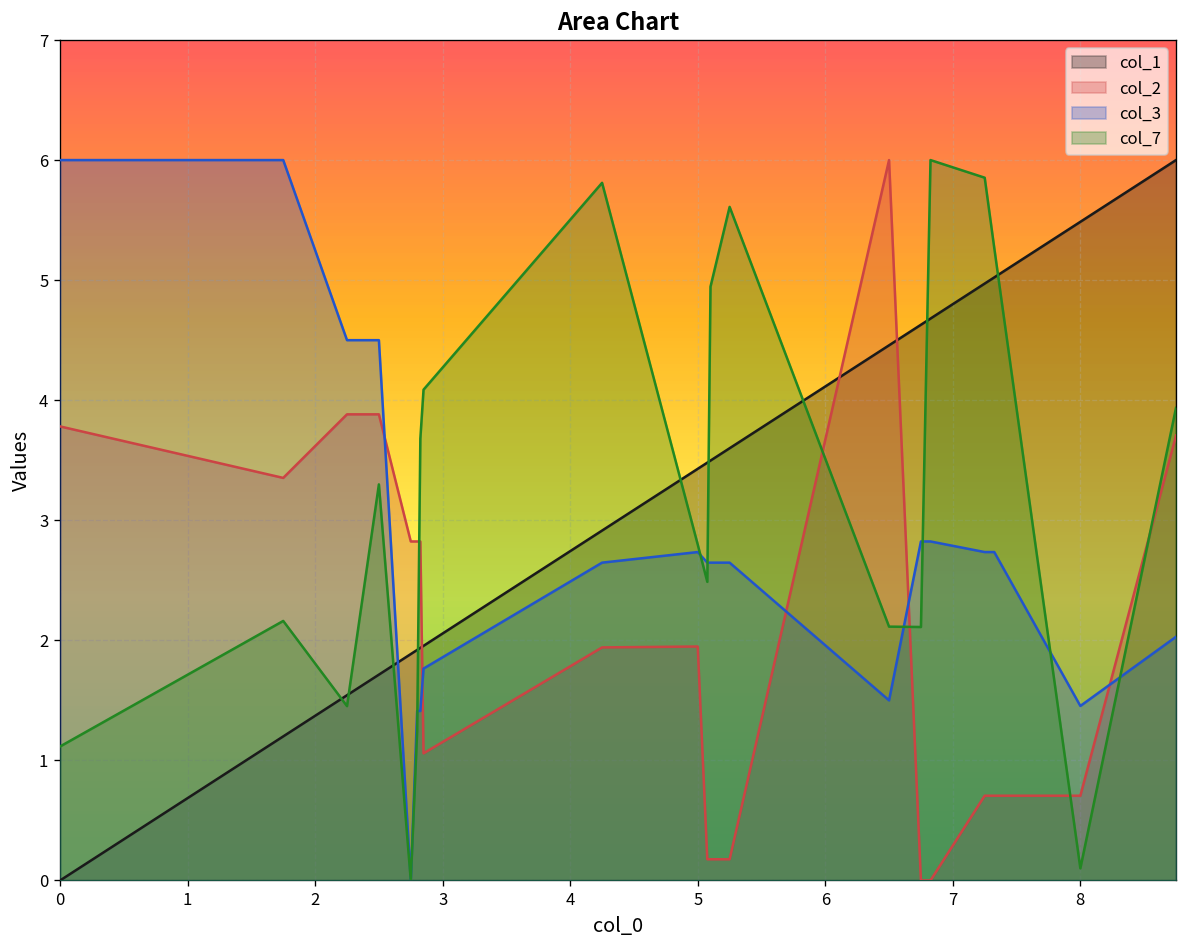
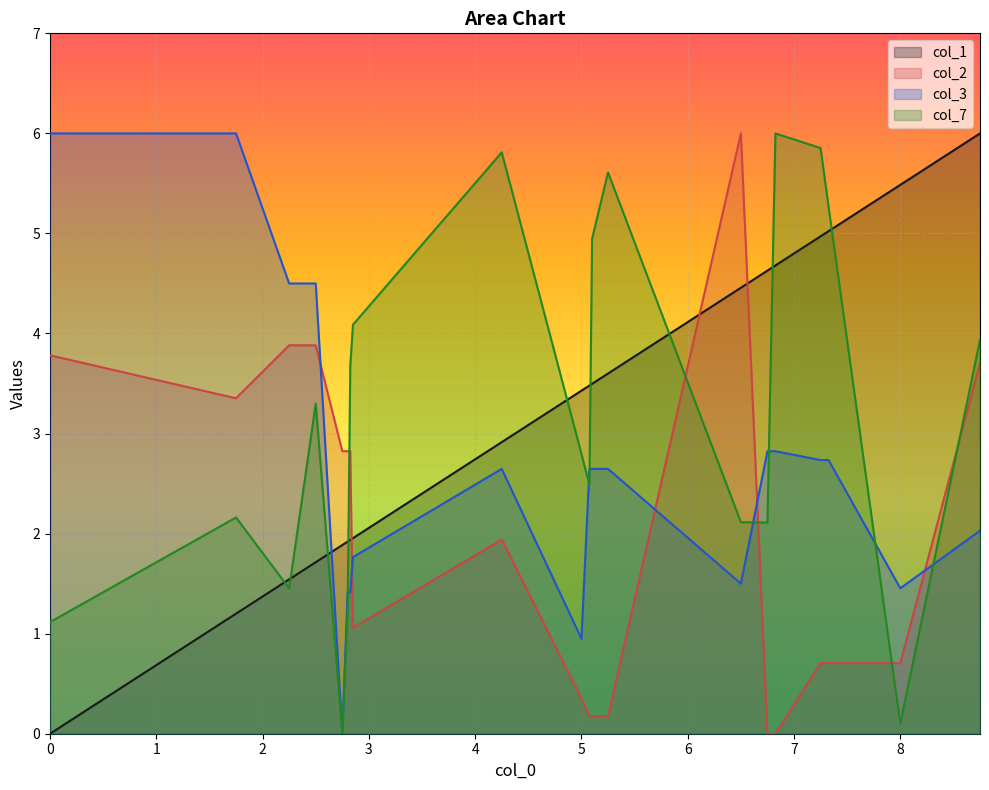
col_2, 5: 1.95 -> 0.35
col_3, 5: 2.74 -> 0.95
